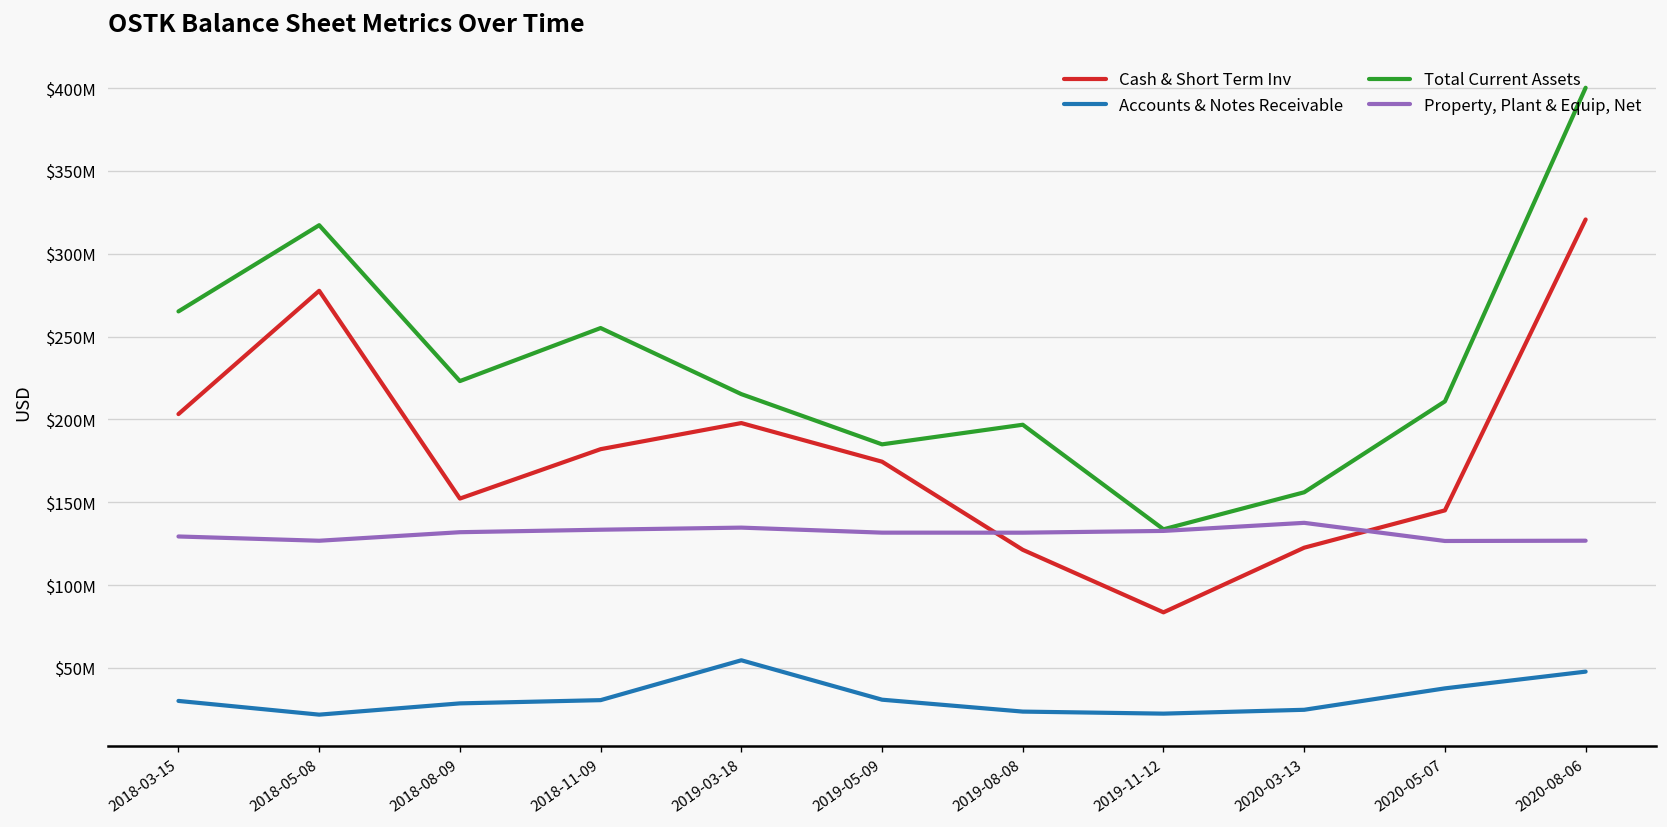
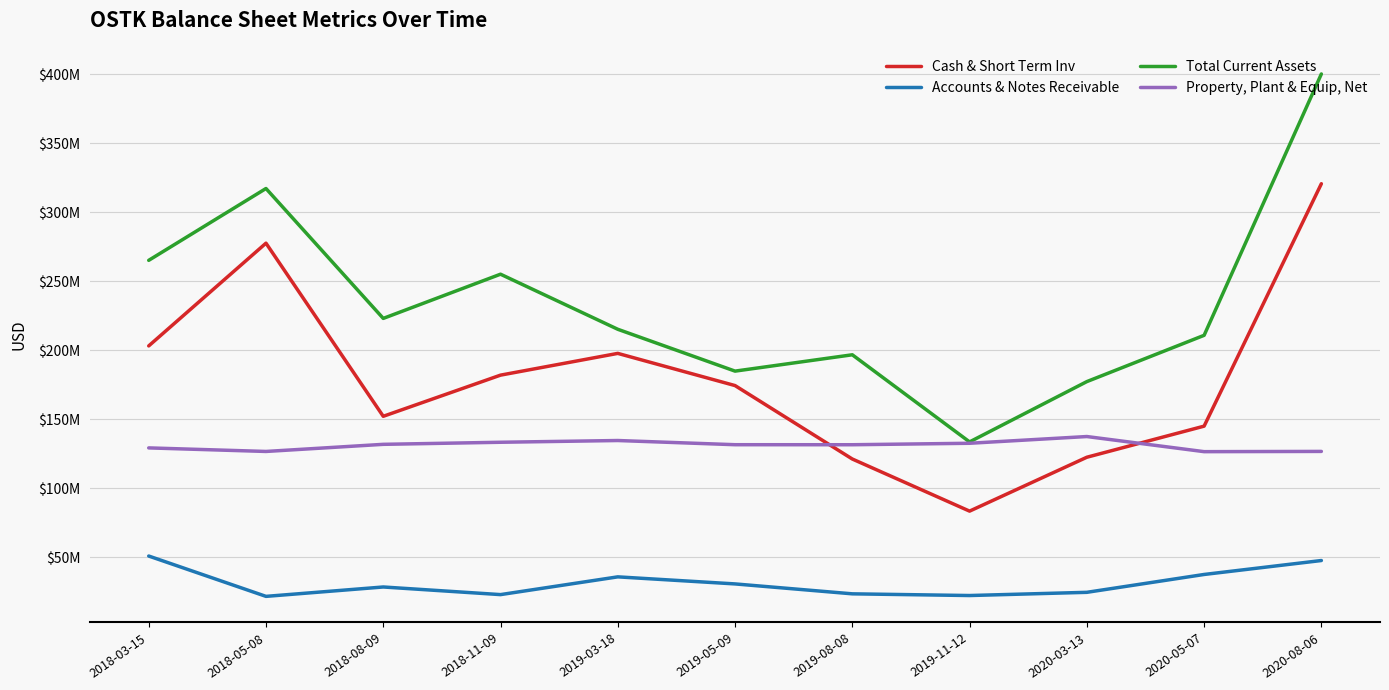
Accounts & Notes Receivable, 2018-03-15: $30000000 -> $51000000
Accounts & Notes Receivable, 2018-11-09: $31000000 -> $23000000
Accounts & Notes Receivable, 2019-03-18: $55000000 -> $36000000
Total Current Assets, 2020-03-13: $156000000 -> $177000000
